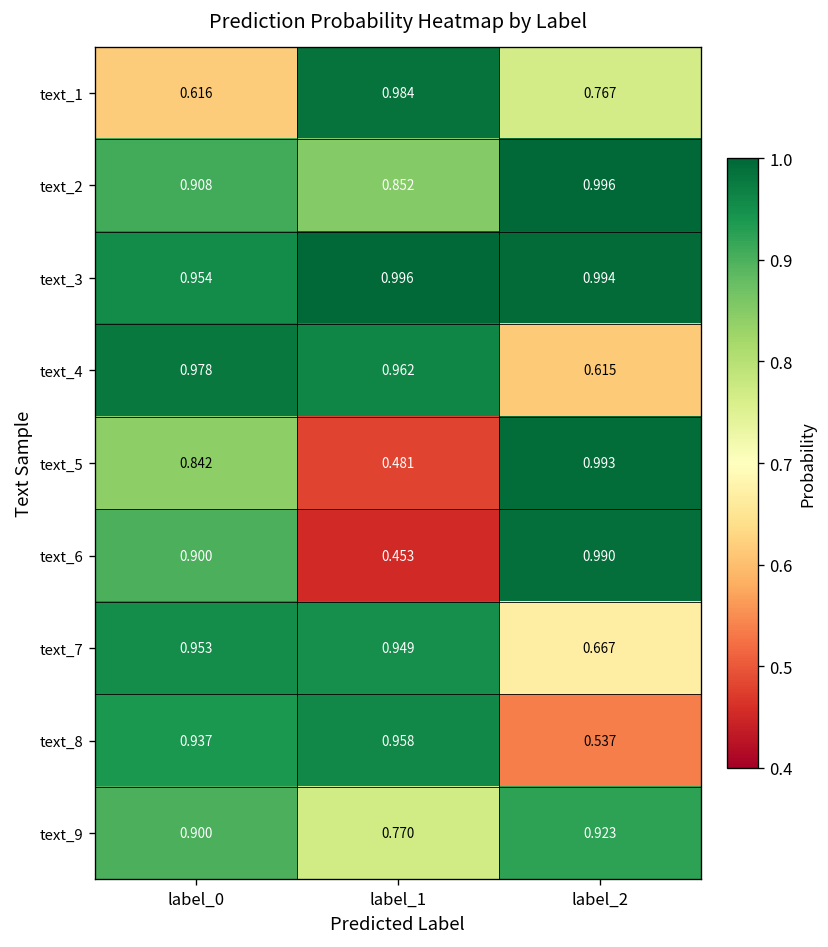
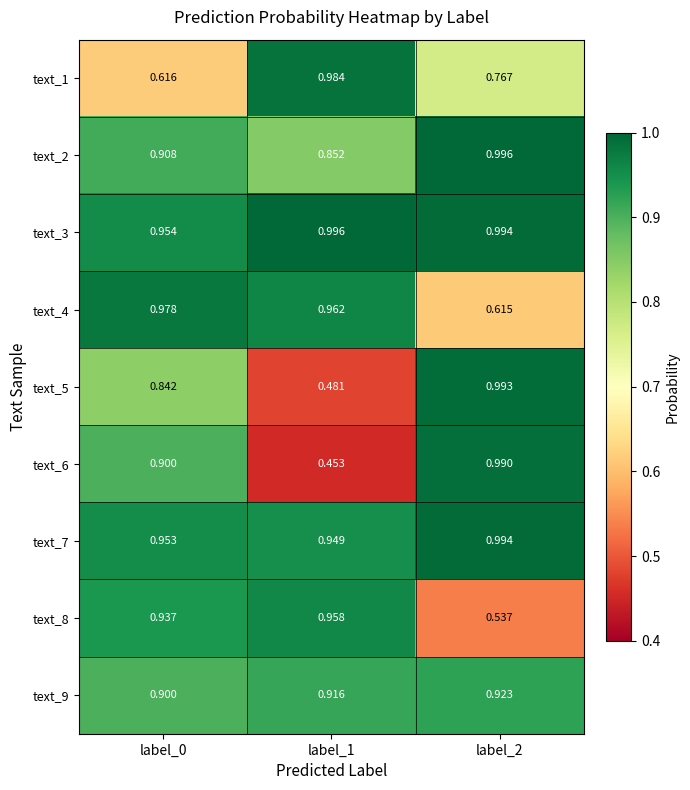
text_7, label_2: 0.667 -> 0.994
text_9, label_1: 0.770 -> 0.916
